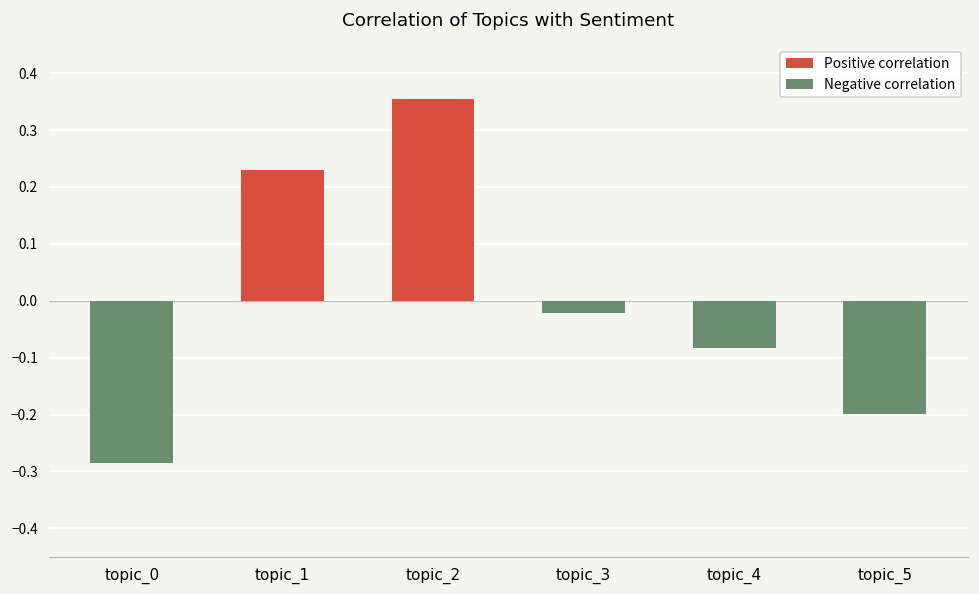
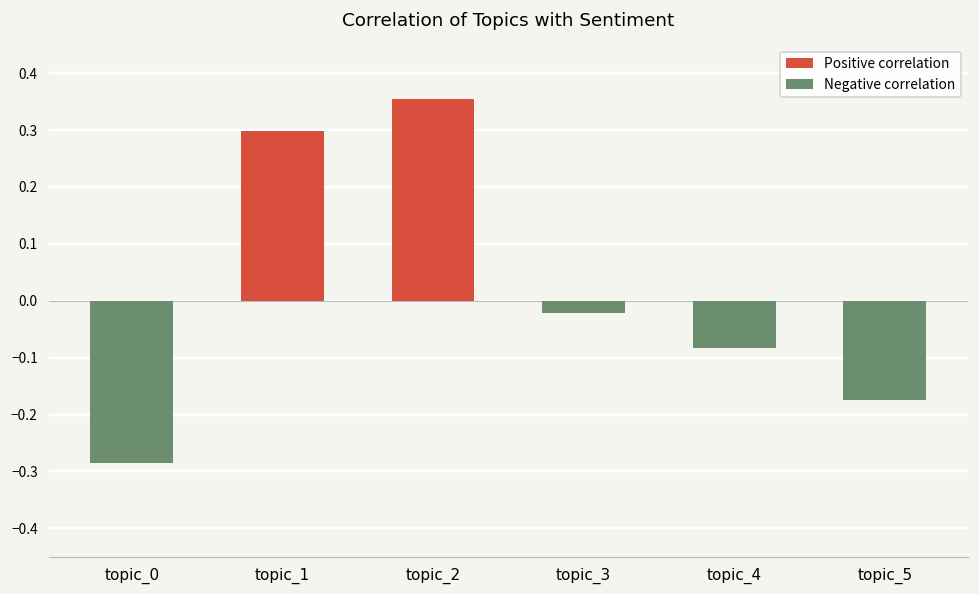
topic_1: 0.23 -> 0.30
topic_5: -0.20 -> -0.17
